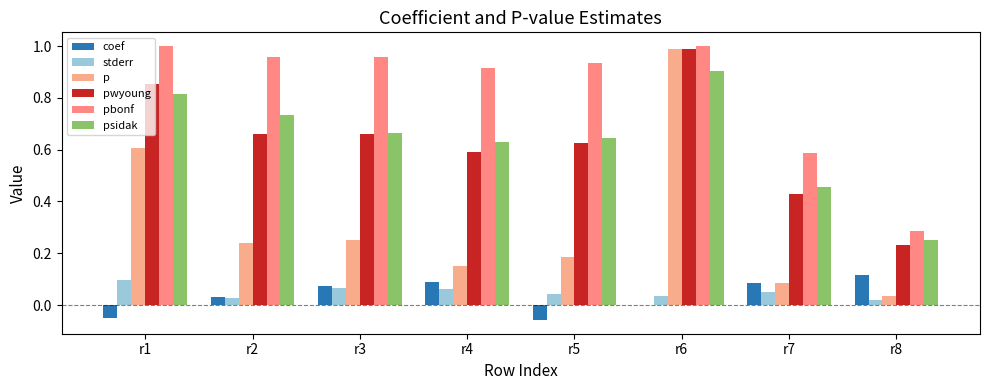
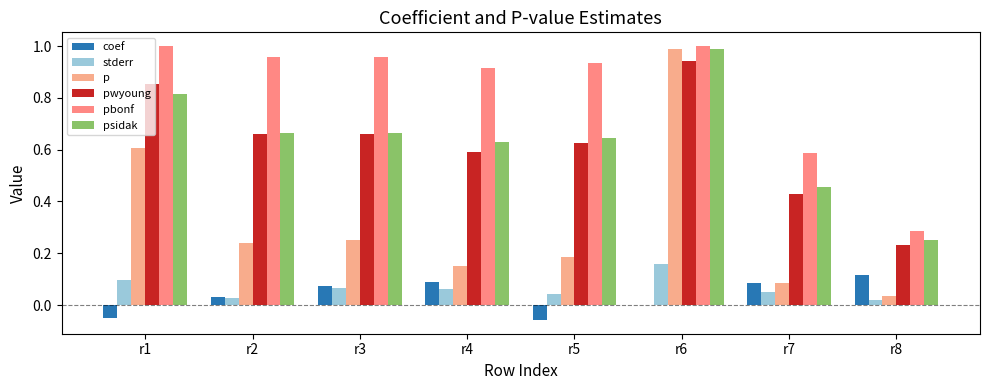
psidak, r2: 0.73 -> 0.67
stderr, r6: 0.04 -> 0.16
pwyoung, r6: 0.99 -> 0.94
psidak, r6: 0.90 -> 0.99
